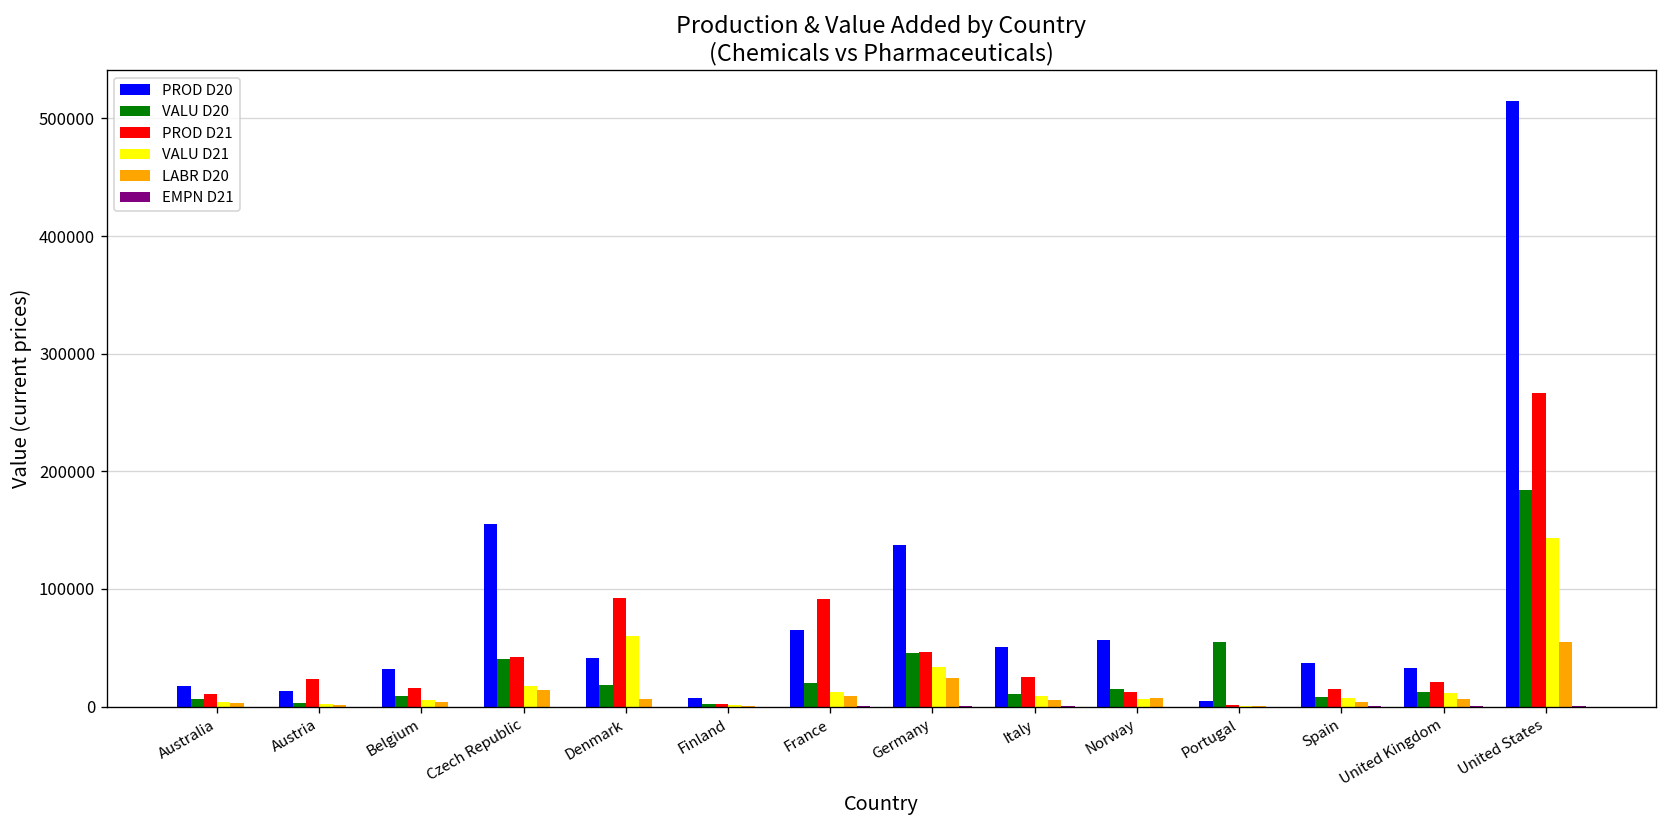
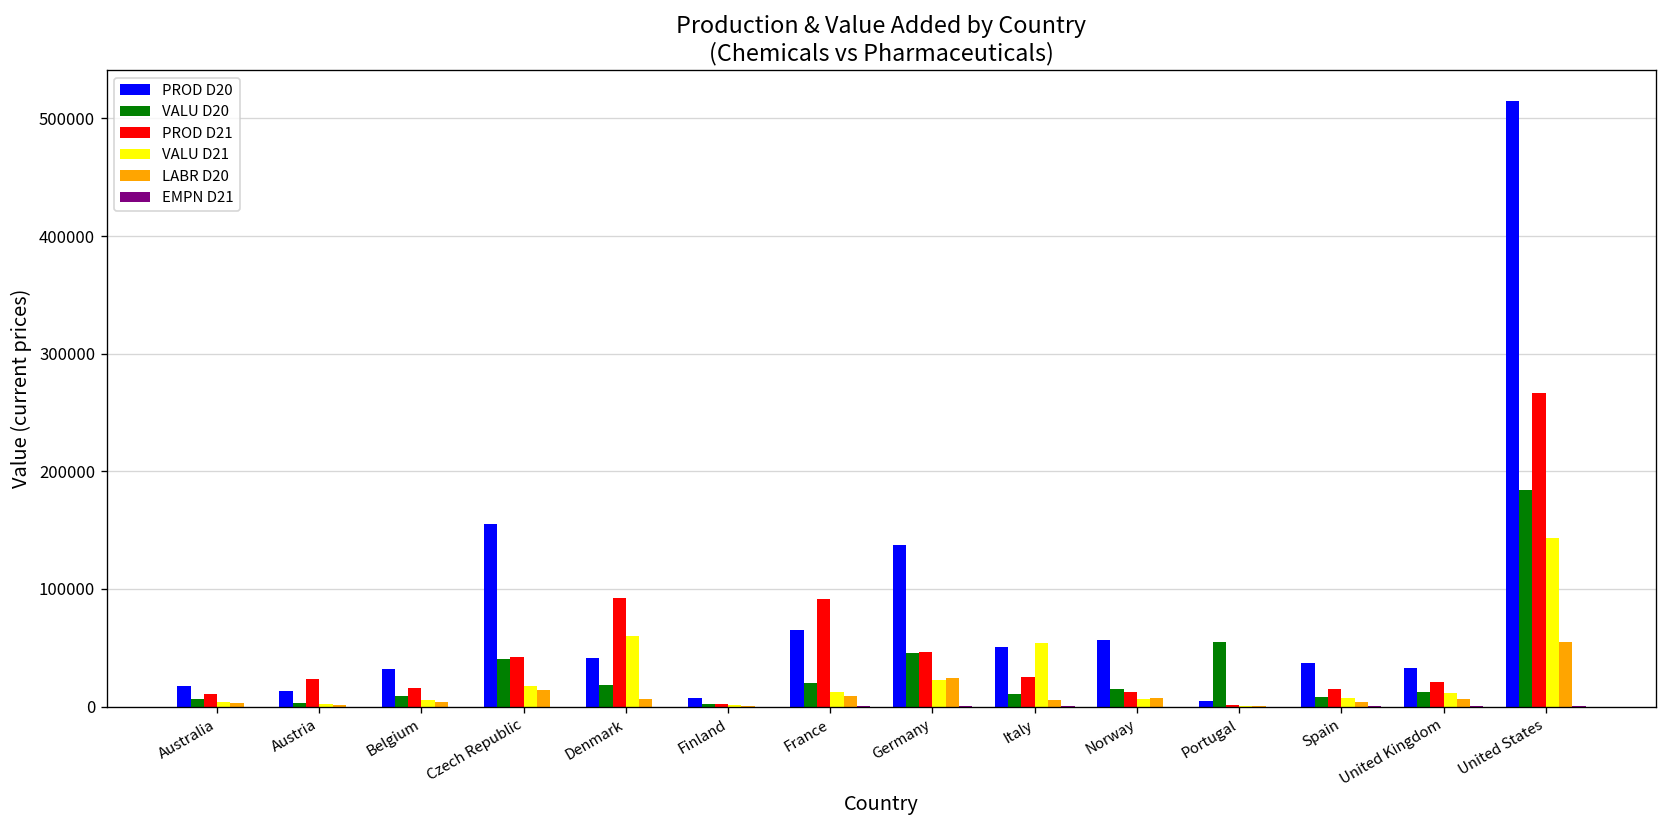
VALU D21, Germany: 30000 -> 20000
VALU D21, Italy: 10000 -> 50000
